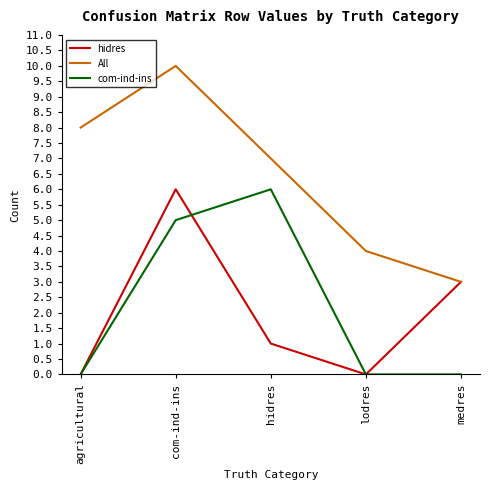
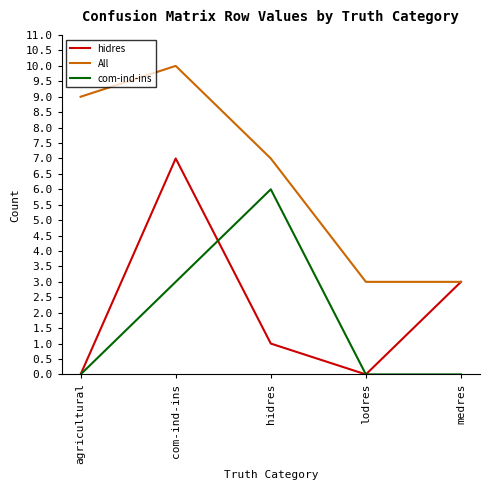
All, agricultural: 8 -> 9
hidres, com-ind-ins: 6 -> 7
com-ind-ins, com-ind-ins: 5 -> 3
All, lodres: 4 -> 3
